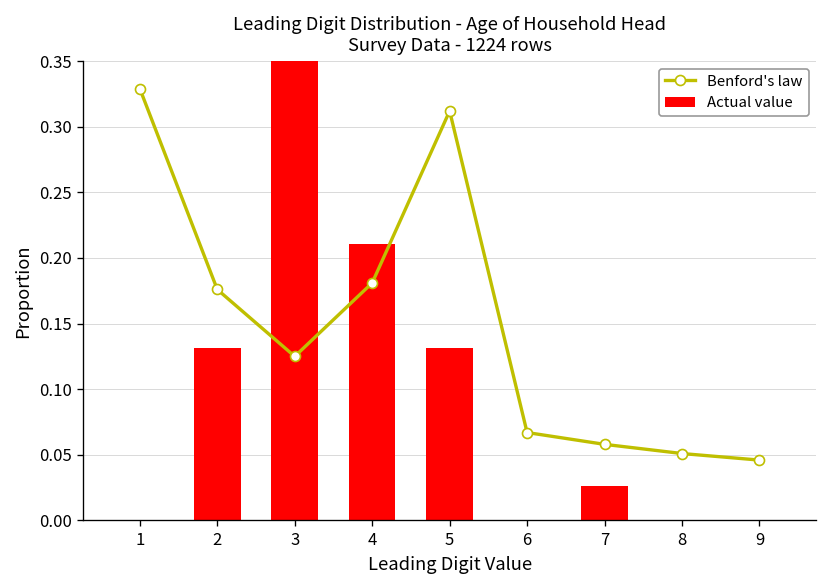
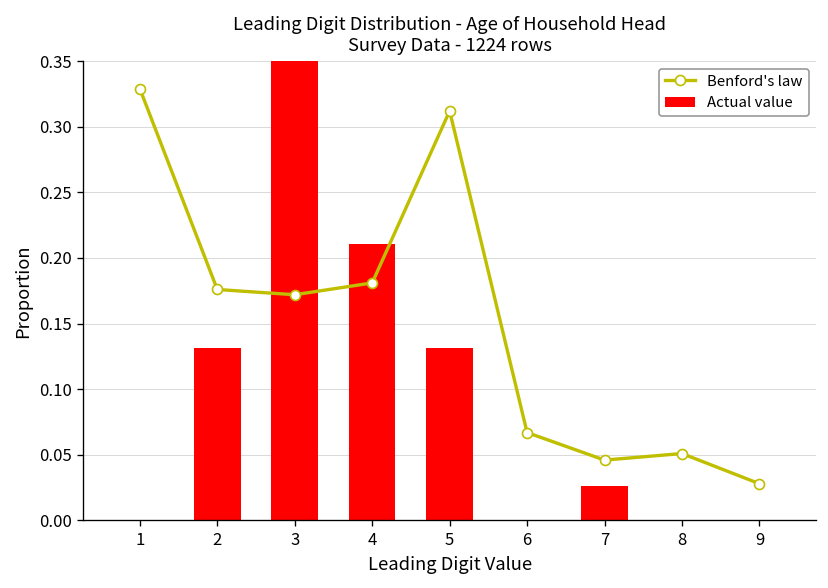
Benford's law, 3: 0.125 -> 0.172
Benford's law, 7: 0.058 -> 0.046
Benford's law, 9: 0.046 -> 0.028
